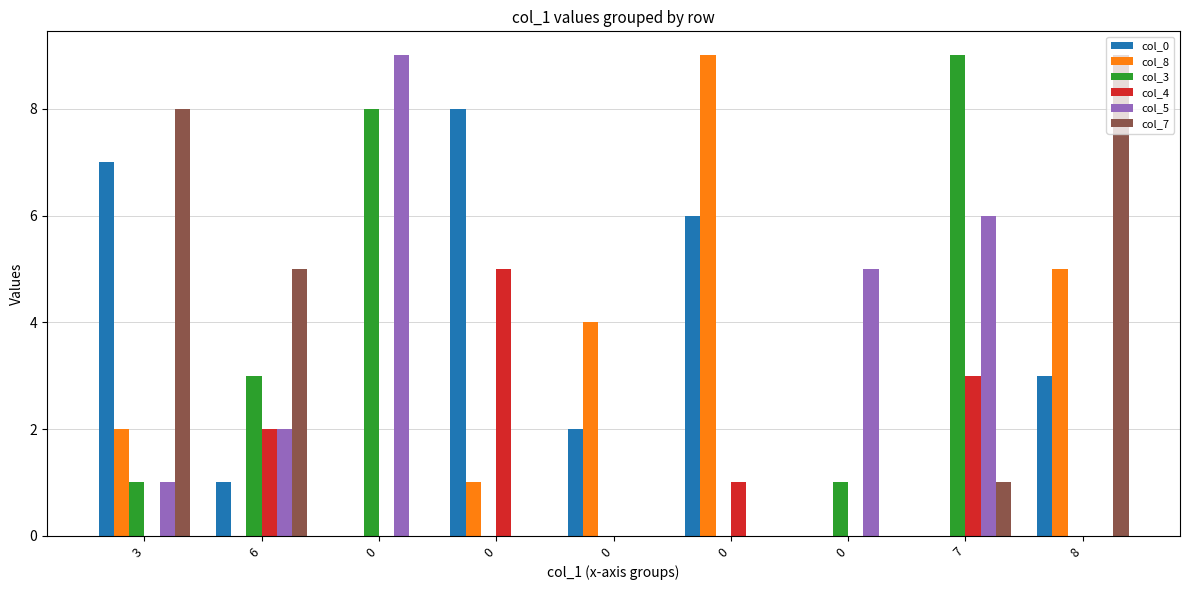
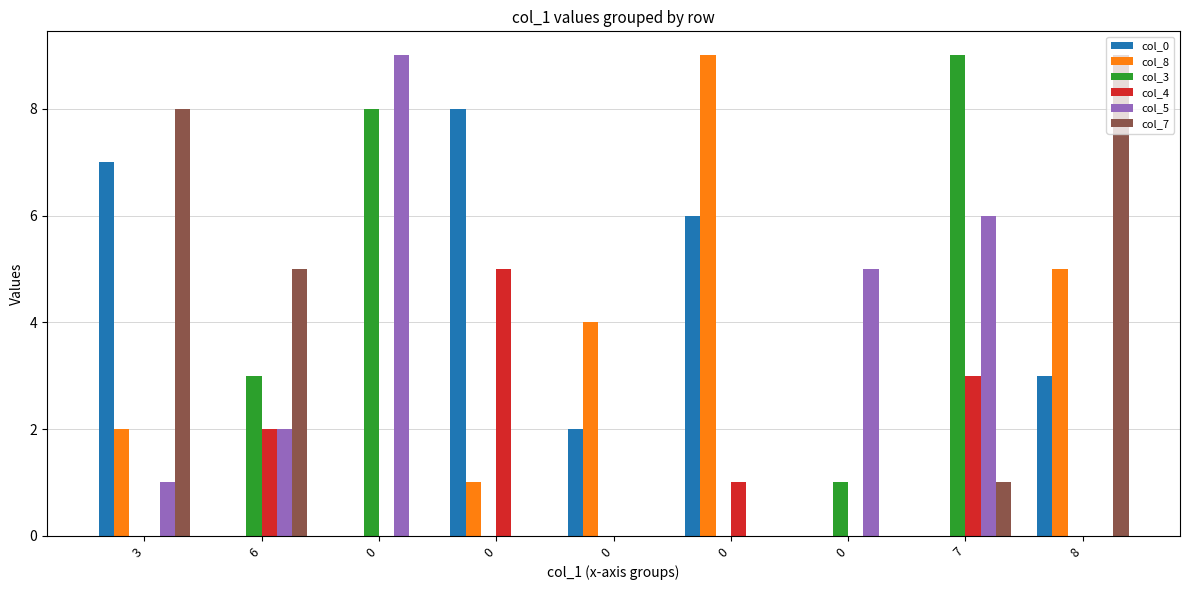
col_3, 3: 1 -> 0
col_0, 6: 1 -> 0
